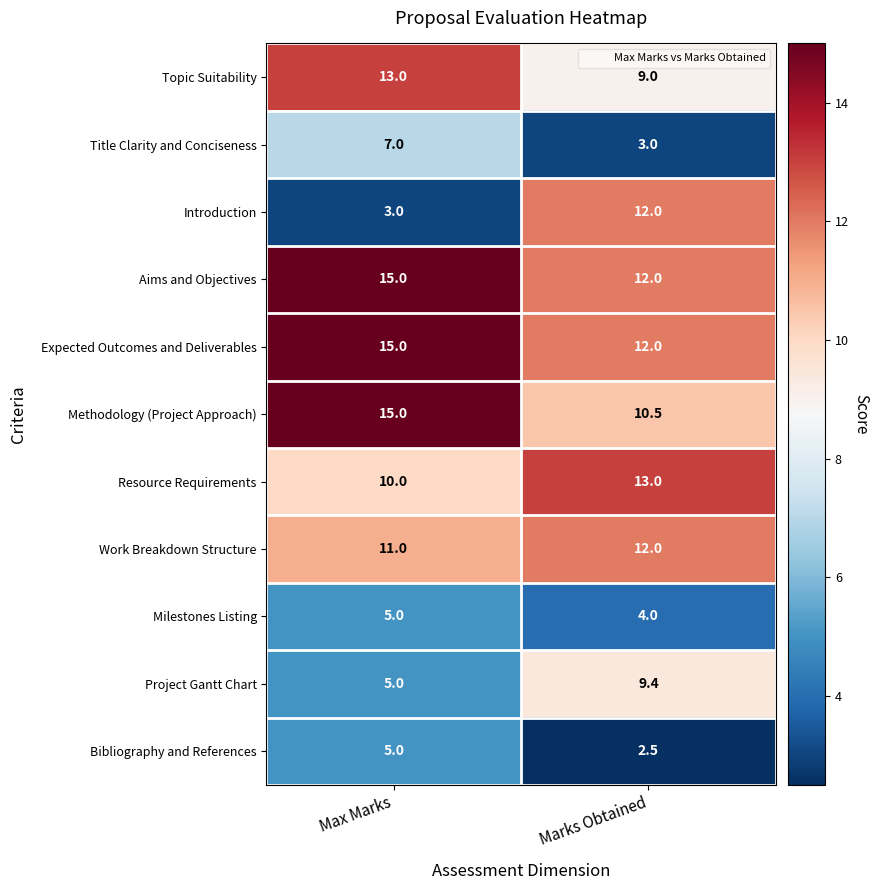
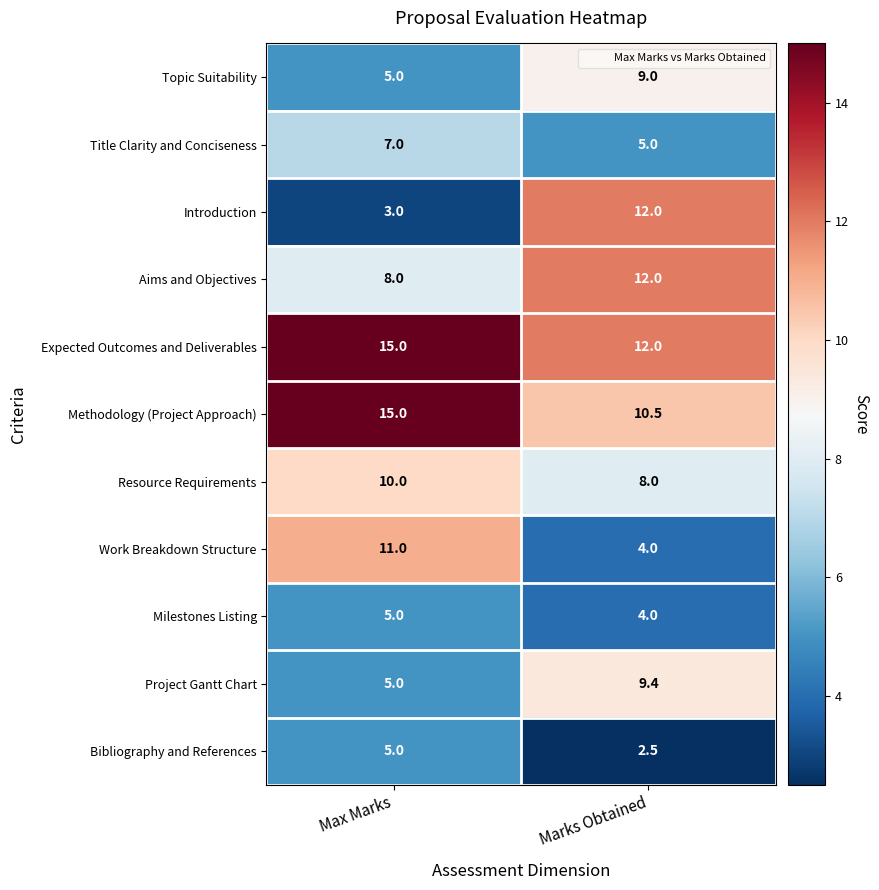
Topic Suitability, Max Marks: 13.0 -> 5.0
Title Clarity and Conciseness, Marks Obtained: 3.0 -> 5.0
Aims and Objectives, Max Marks: 15.0 -> 8.0
Resource Requirements, Marks Obtained: 13.0 -> 8.0
Work Breakdown Structure, Marks Obtained: 12.0 -> 4.0
